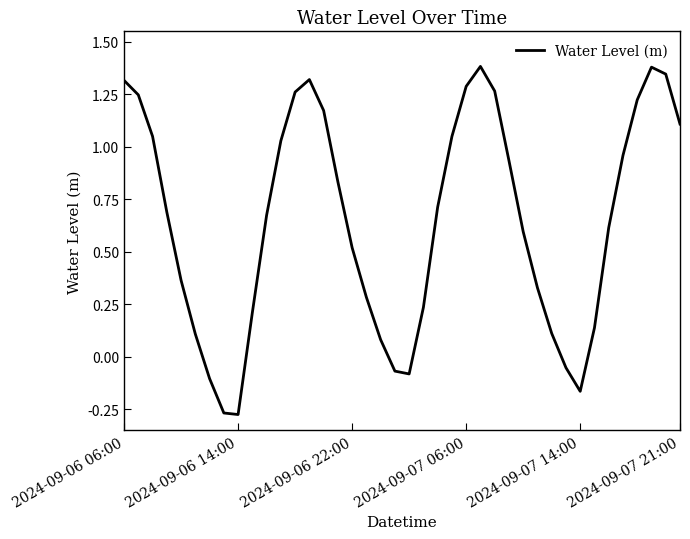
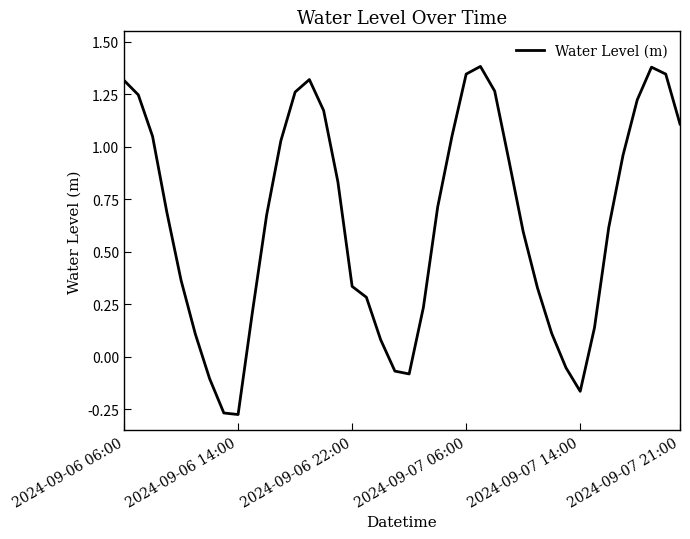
2024-09-06 22:00: 0.52 -> 0.34
2024-09-07 06:00: 1.29 -> 1.35
